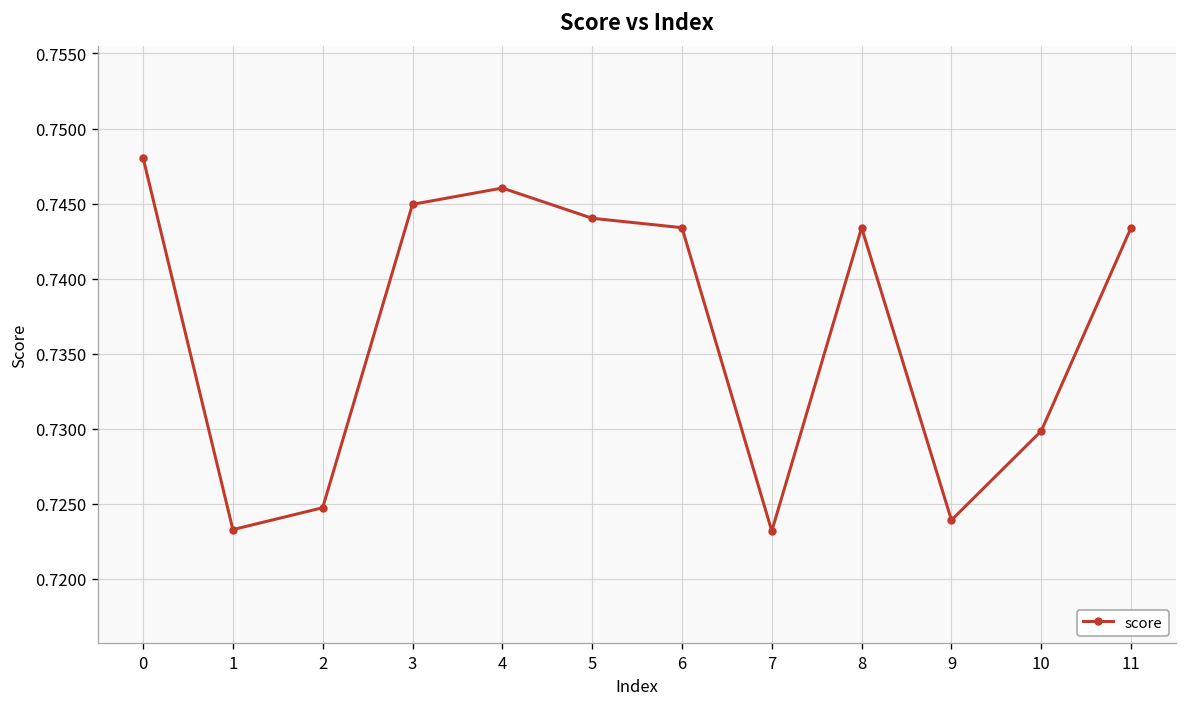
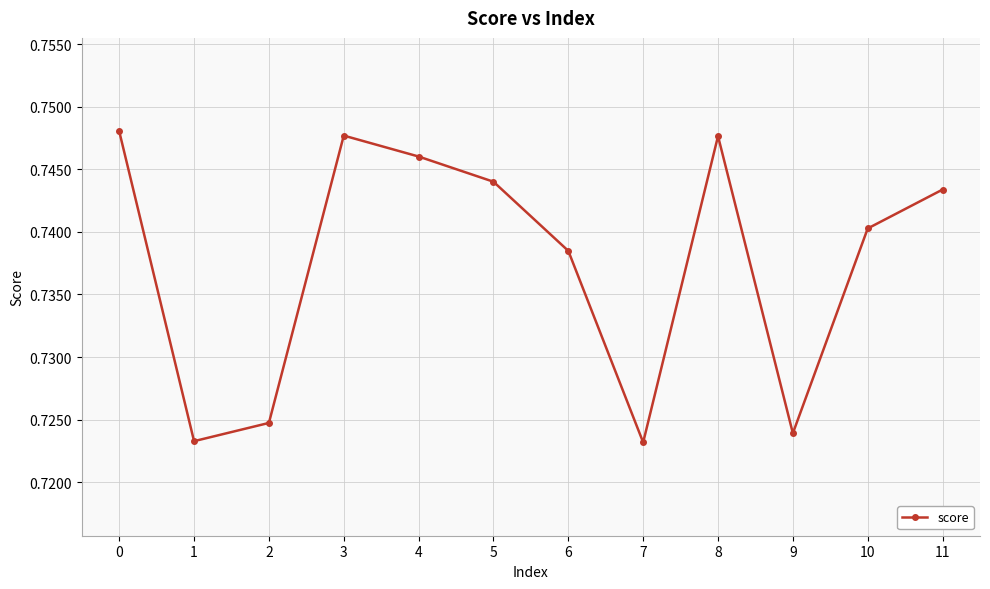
3: 0.7449 -> 0.7477
6: 0.7434 -> 0.7385
8: 0.7434 -> 0.7477
10: 0.7298 -> 0.7403
